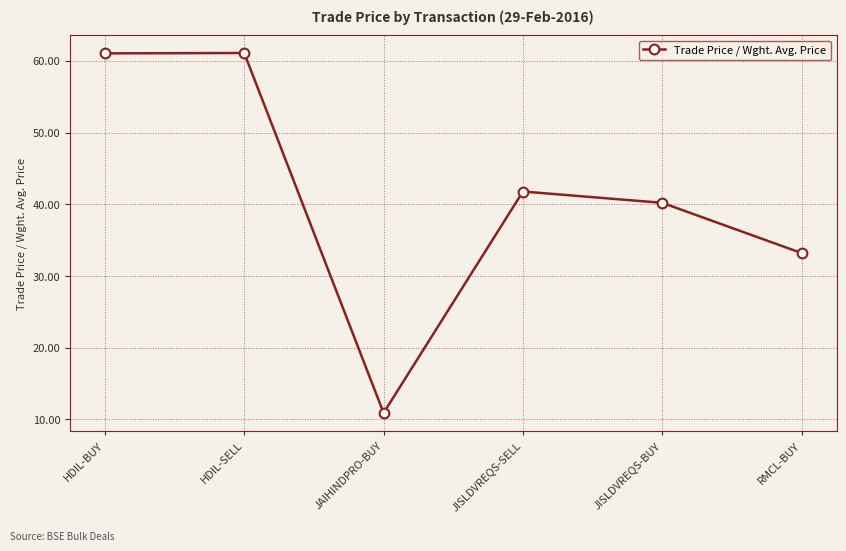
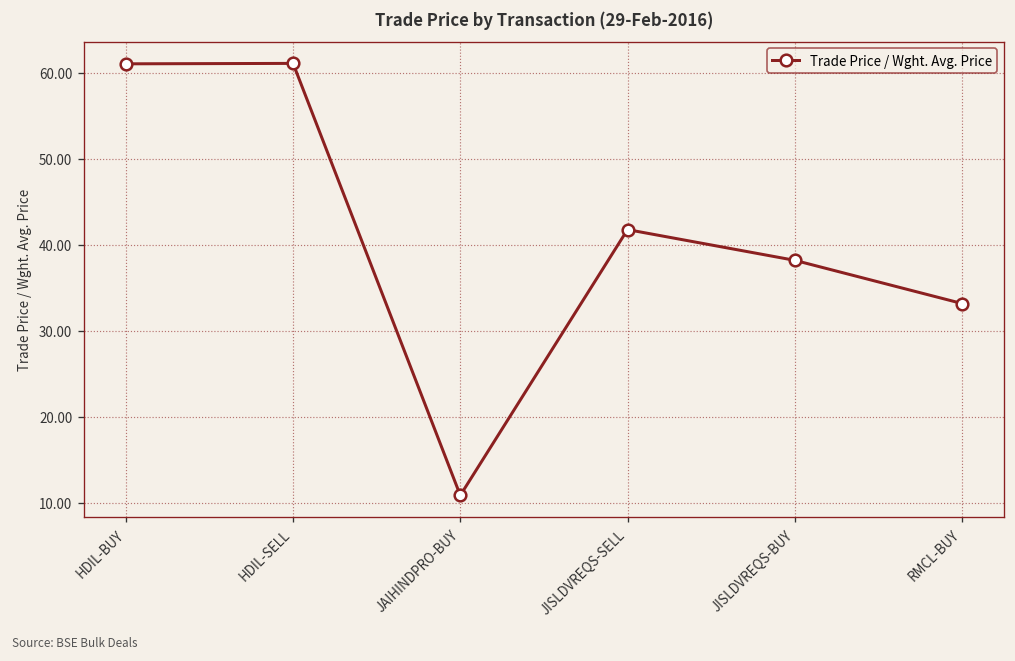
JISLDVREQS-BUY: 40 -> 38
